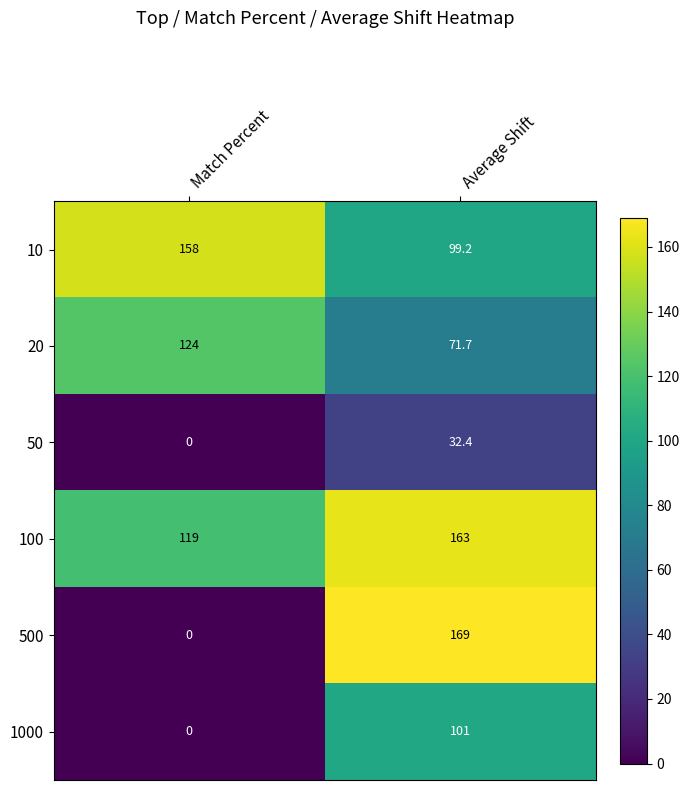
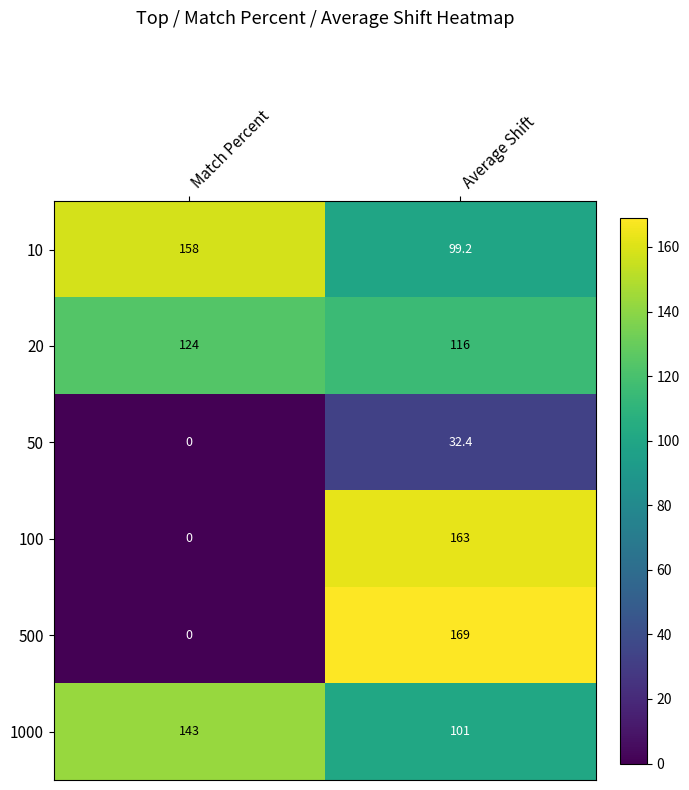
20, Average Shift: 71.7 -> 116
100, Match Percent: 119 -> 0
1000, Match Percent: 0 -> 143
